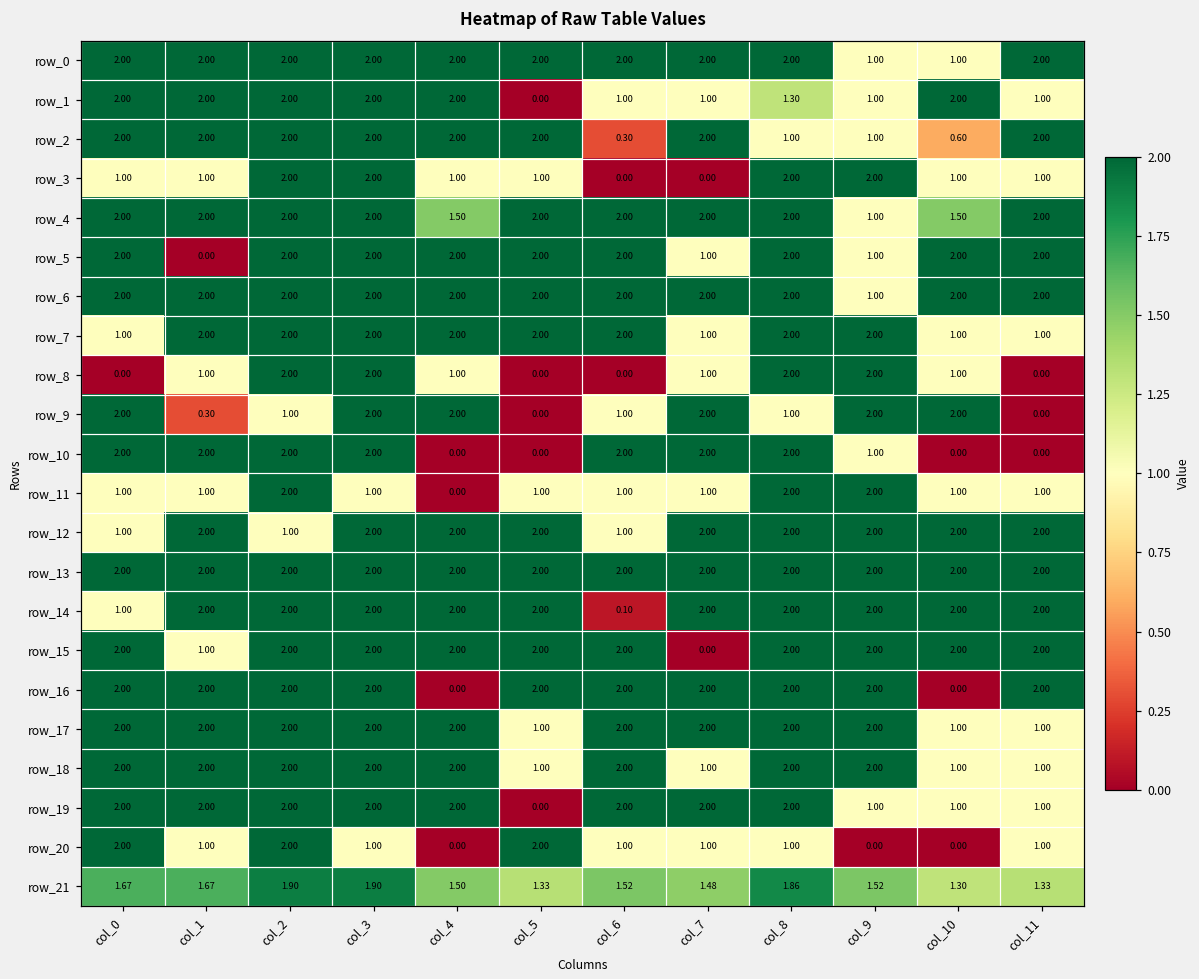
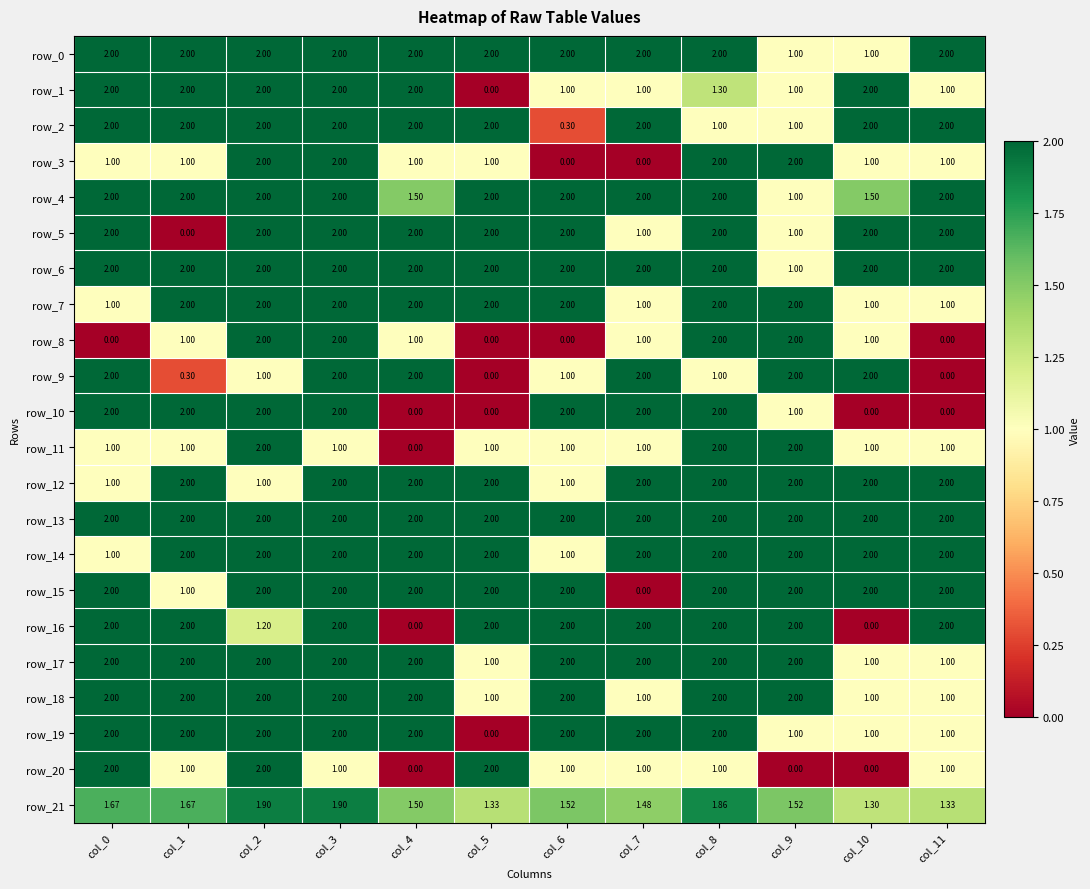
row_2, col_10: 0.60 -> 2.00
row_14, col_6: 0.10 -> 1.00
row_16, col_2: 2.00 -> 1.20
